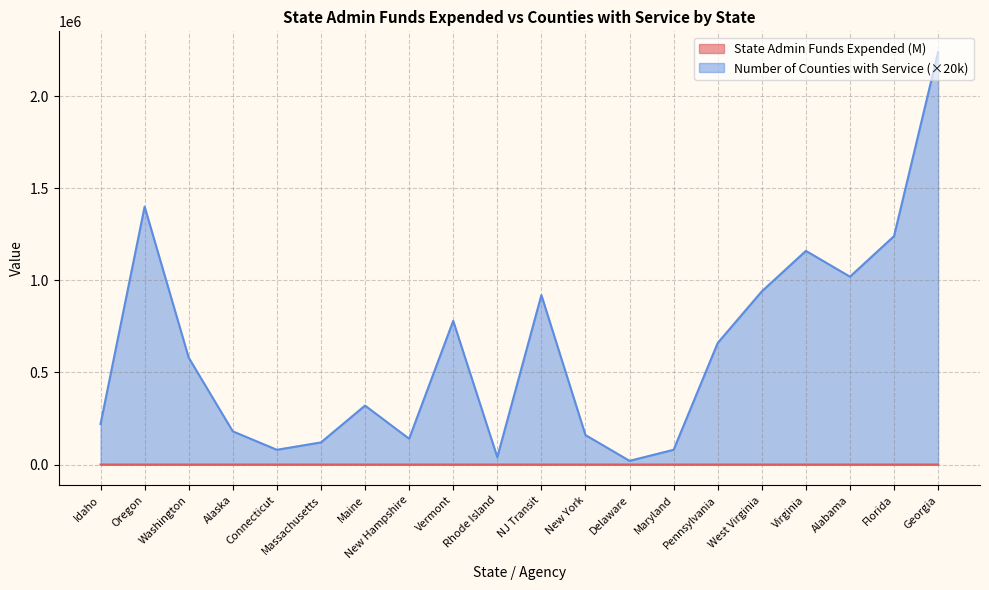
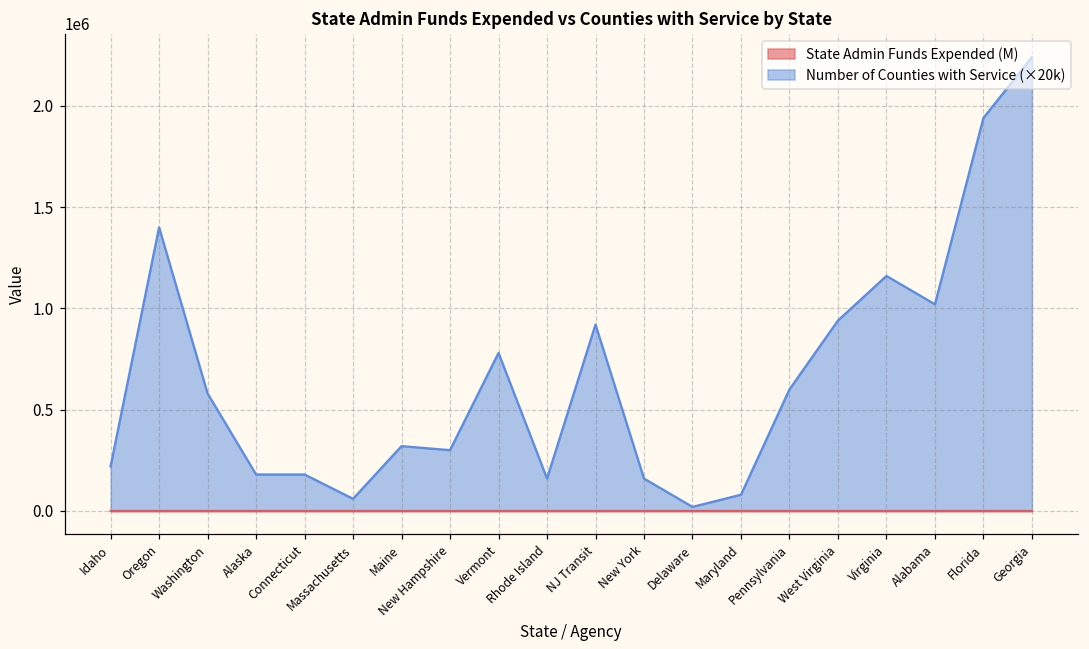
Number of Counties with Service (×20k), Connecticut: 80000 -> 180000
Number of Counties with Service (×20k), Massachusetts: 120000 -> 60000
Number of Counties with Service (×20k), New Hampshire: 140000 -> 300000
Number of Counties with Service (×20k), Rhode Island: 40000 -> 160000
Number of Counties with Service (×20k), Pennsylvania: 660000 -> 600000
Number of Counties with Service (×20k), Florida: 1240000 -> 1940000
